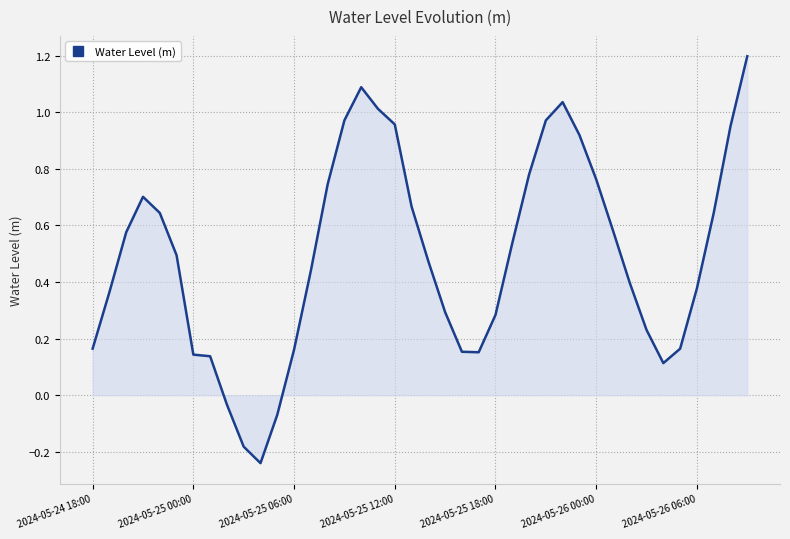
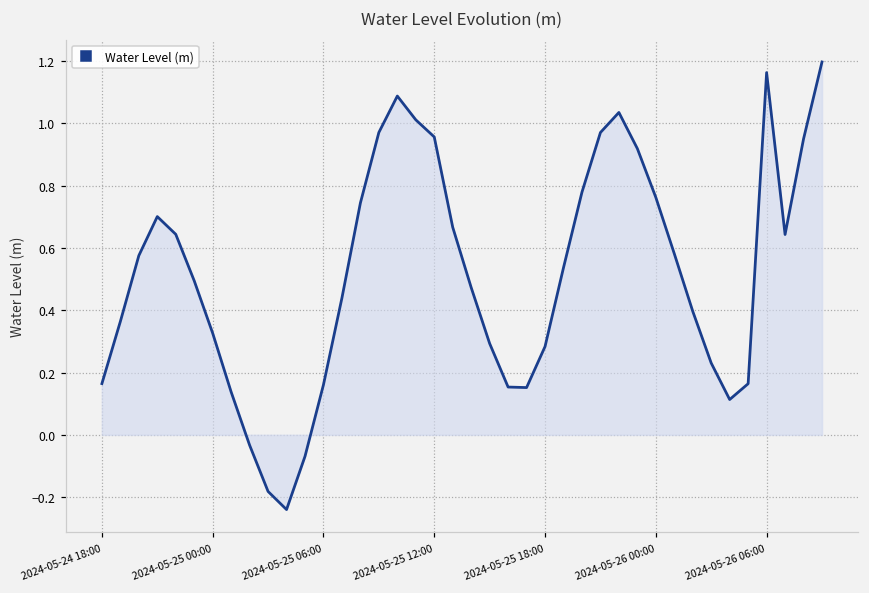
Water Level (m), 2024-05-25 00:00: 0.14 -> 0.33
Water Level (m), 2024-05-26 06:00: 0.38 -> 1.16
